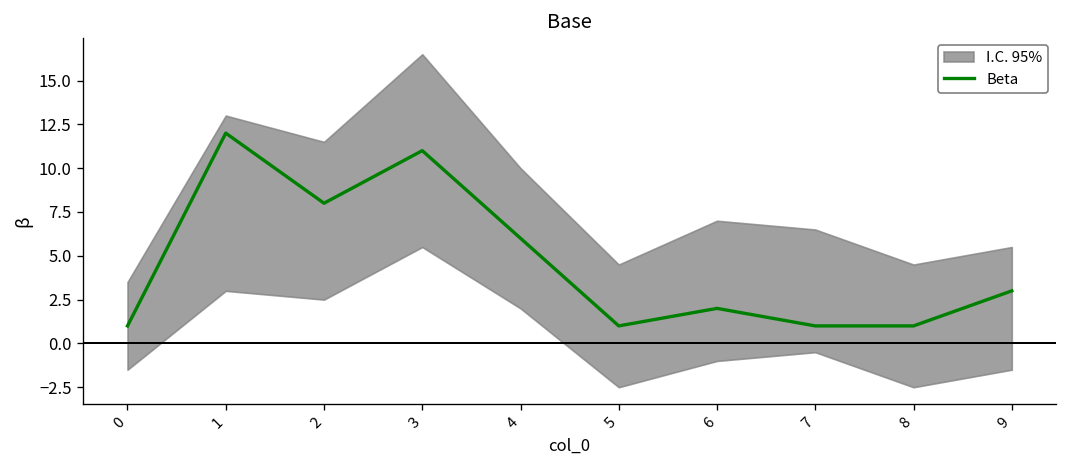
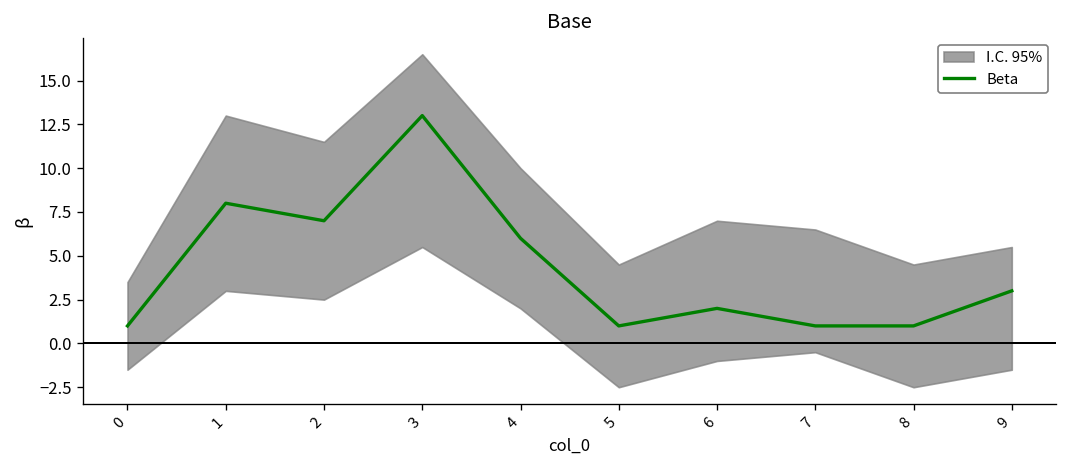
Beta, 1: 12 -> 8
Beta, 2: 8 -> 7
Beta, 3: 11 -> 13
